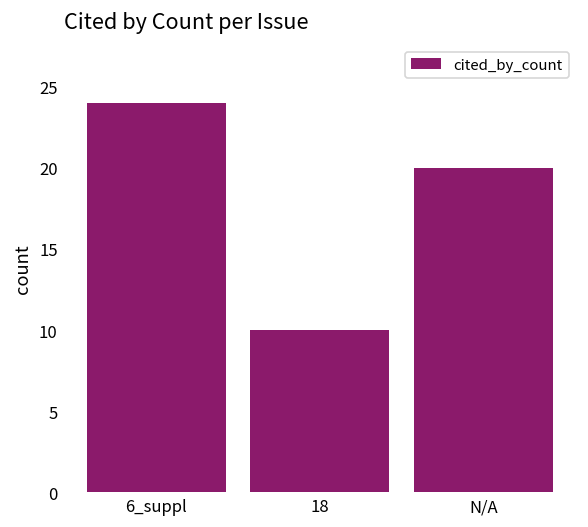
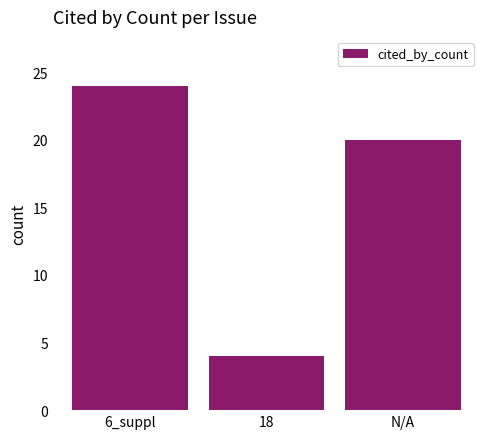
18: 10 -> 4
